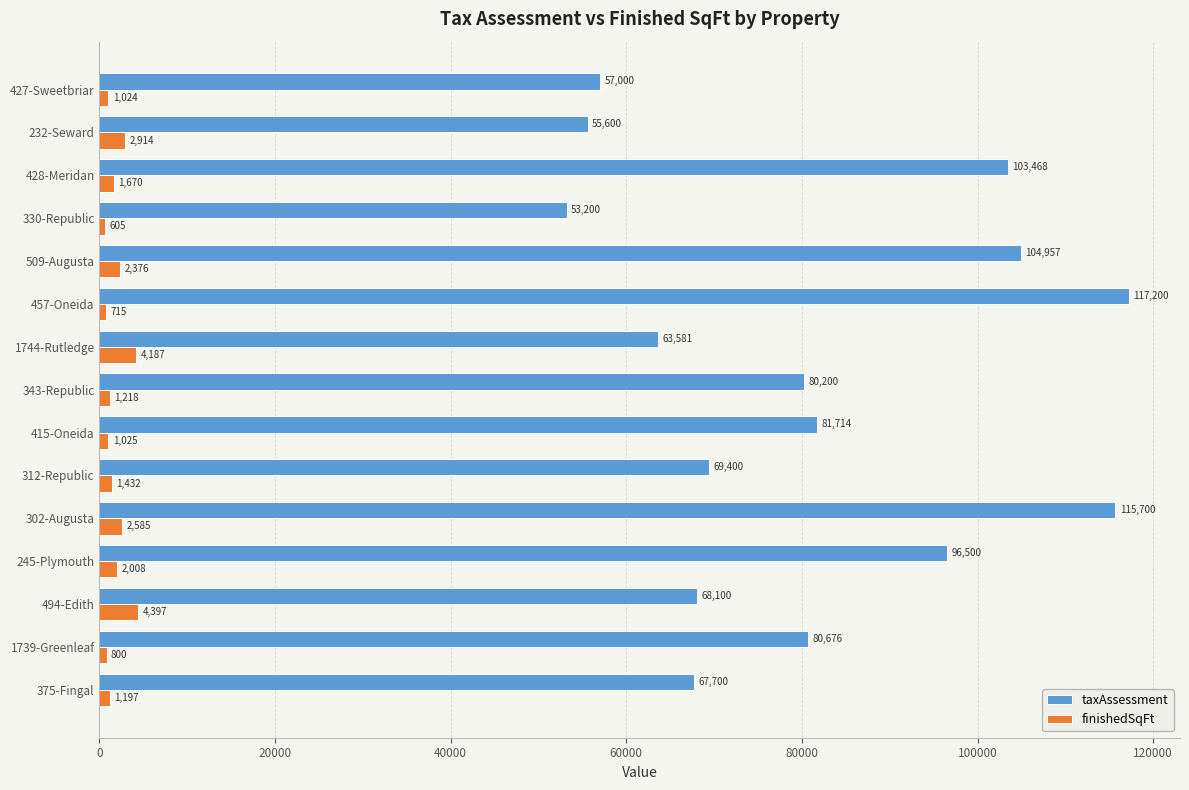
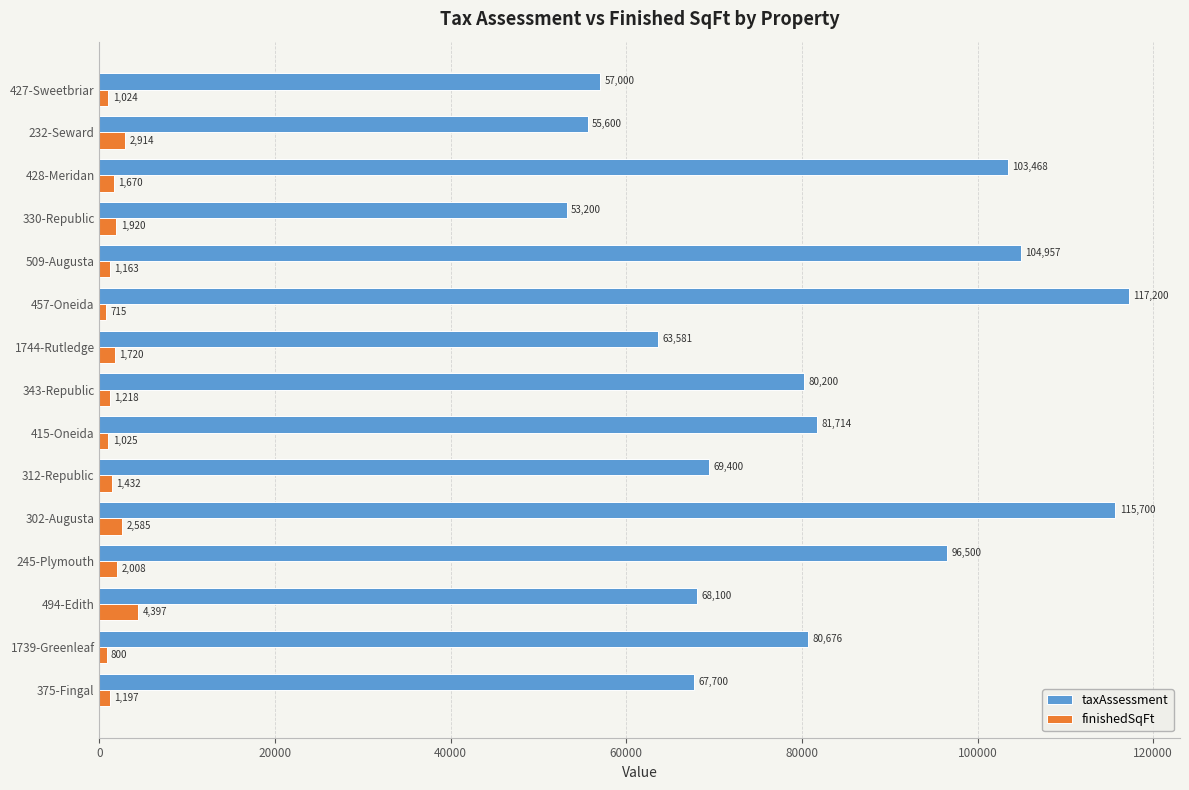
finishedSqFt, 330-Republic: 605 -> 1,920
finishedSqFt, 509-Augusta: 2,376 -> 1,163
finishedSqFt, 1744-Rutledge: 4,187 -> 1,720
